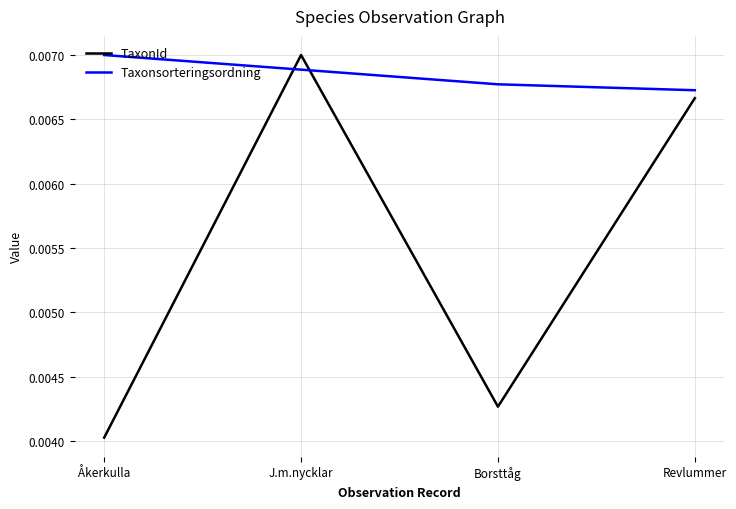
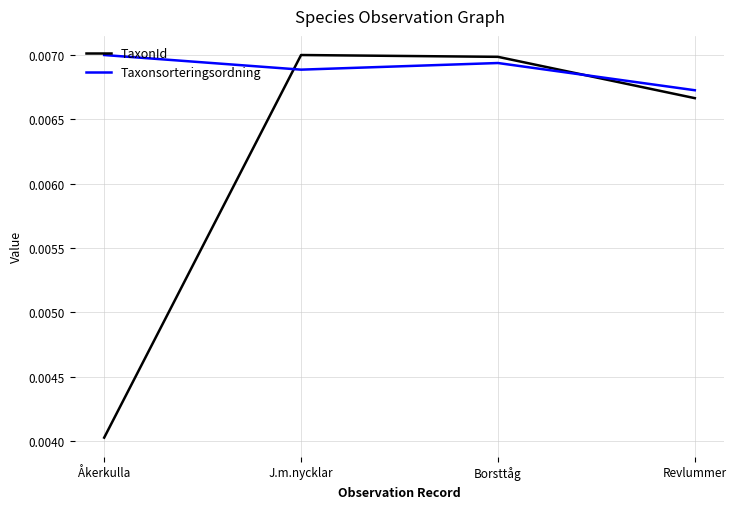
TaxonId, Borsttåg: 0.00427 -> 0.00699
Taxonsorteringsordning, Borsttåg: 0.00677 -> 0.00694
